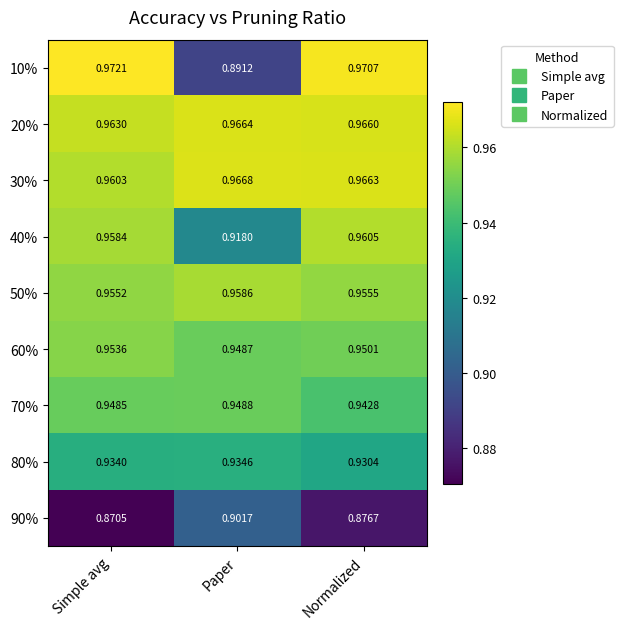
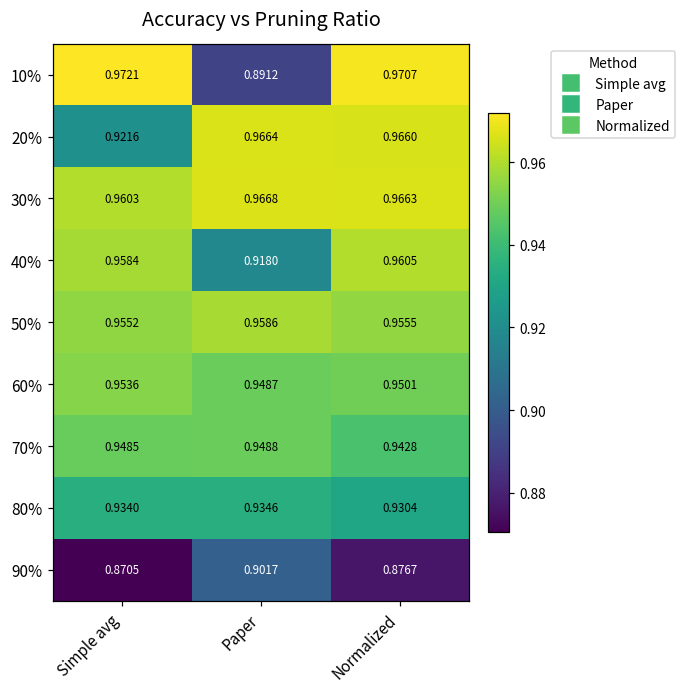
20%, Simple avg: 0.9630 -> 0.9216
